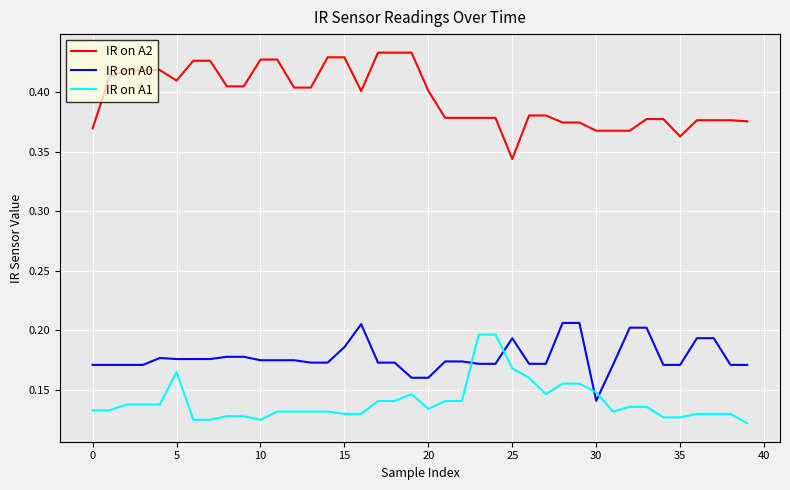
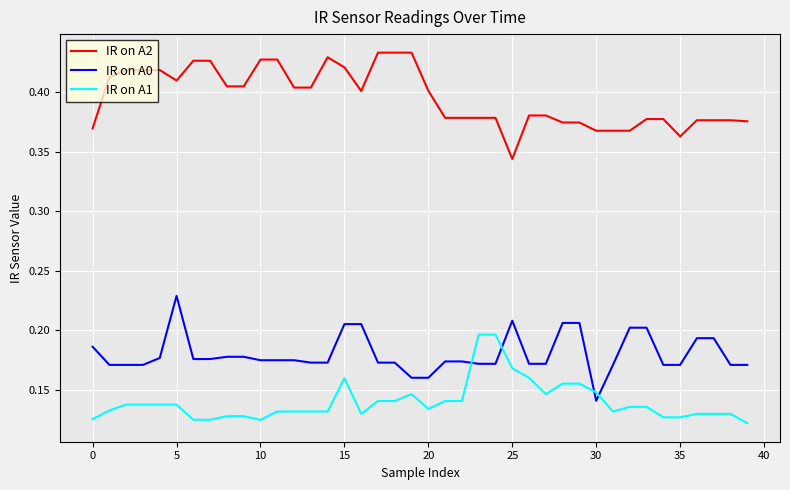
IR on A0, 0: 0.171 -> 0.186
IR on A1, 0: 0.133 -> 0.126
IR on A0, 5: 0.176 -> 0.229
IR on A1, 5: 0.165 -> 0.138
IR on A2, 15: 0.429 -> 0.421
IR on A0, 15: 0.186 -> 0.205
IR on A1, 15: 0.13 -> 0.16
IR on A0, 25: 0.193 -> 0.208
